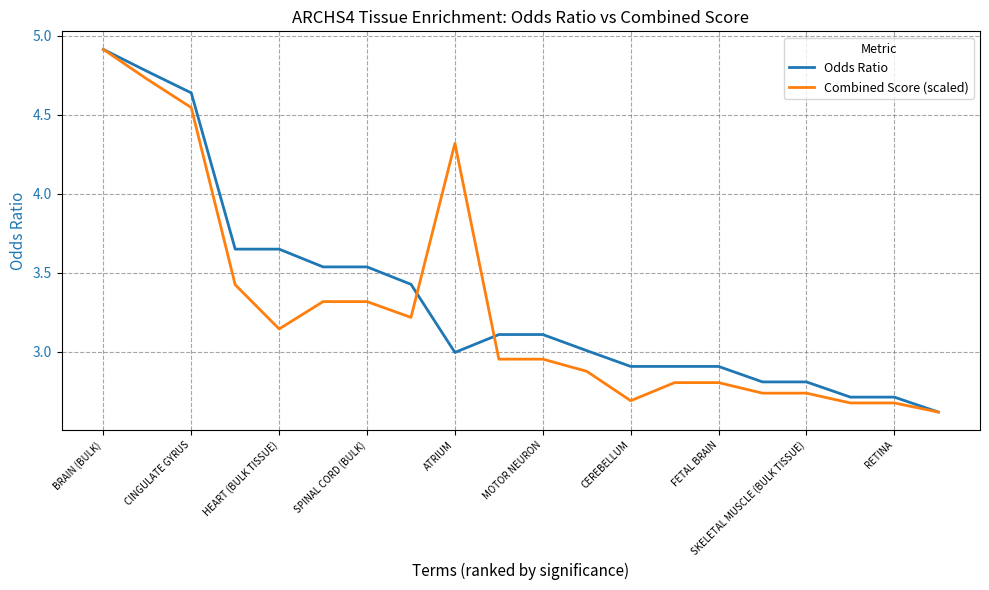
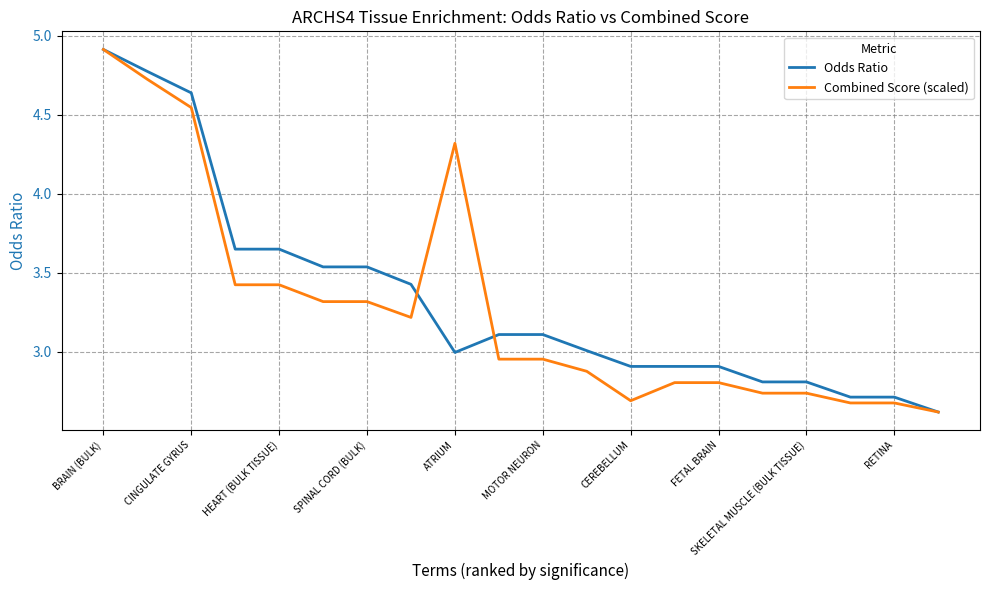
Combined Score (scaled), HEART (BULK TISSUE): 3.14 -> 3.42
